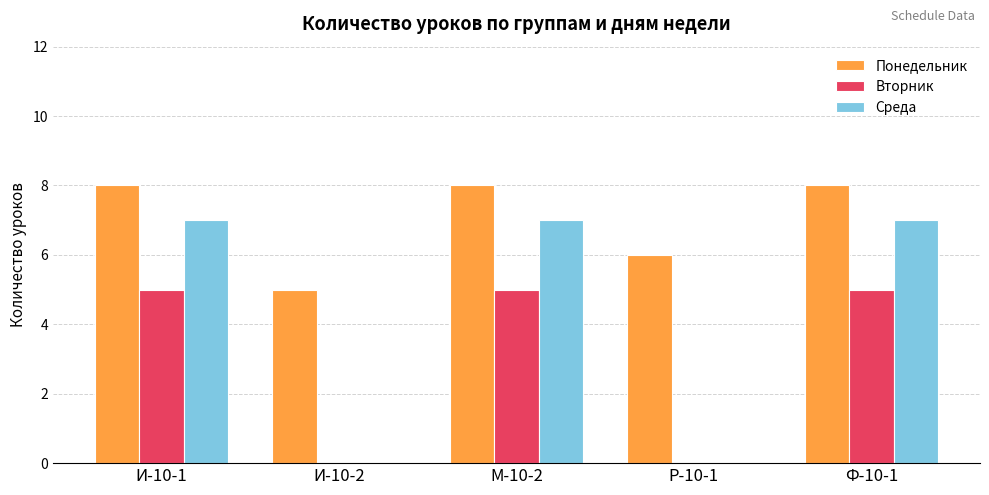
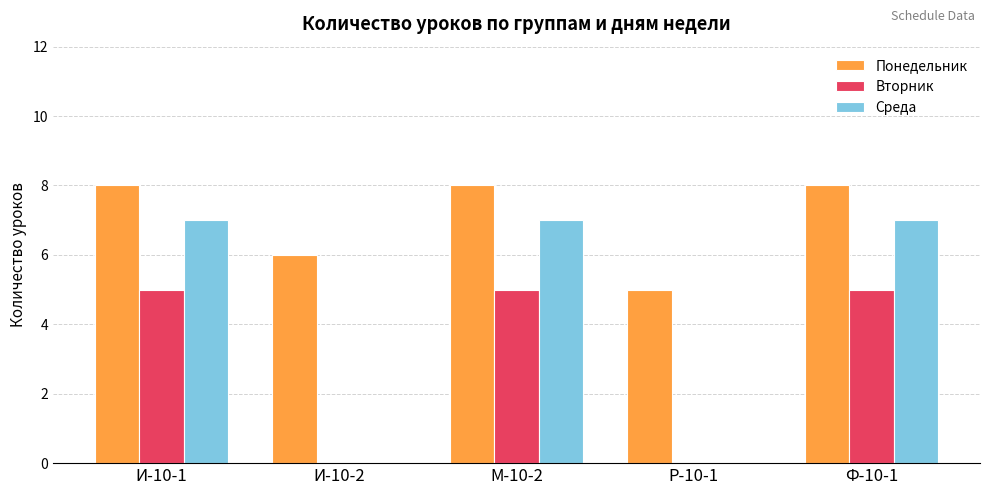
Понедельник, И-10-2: 5 -> 6
Понедельник, Р-10-1: 6 -> 5
